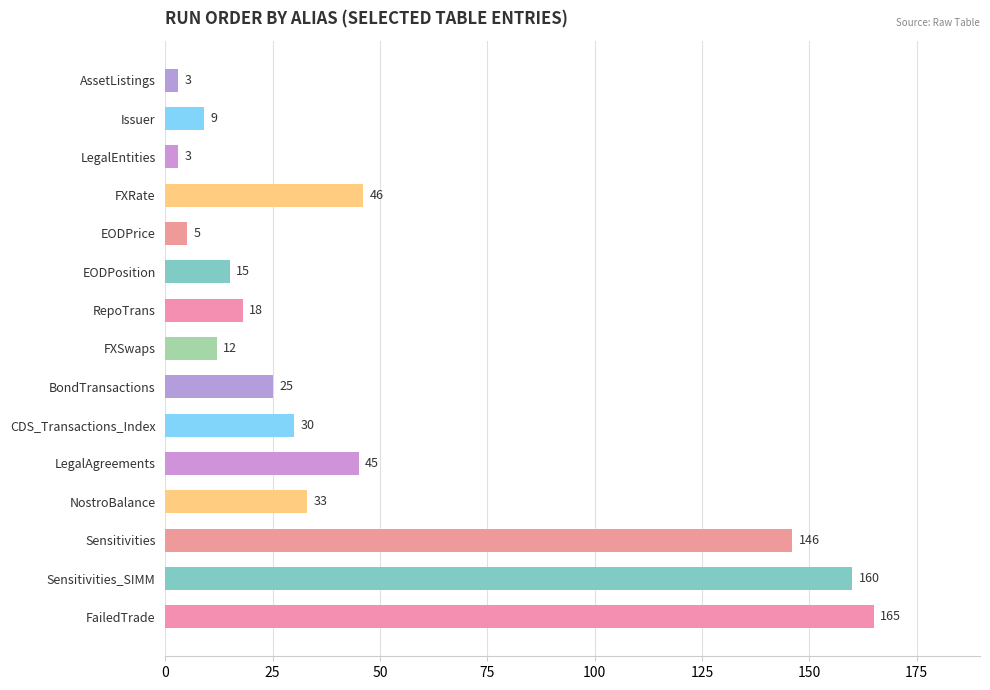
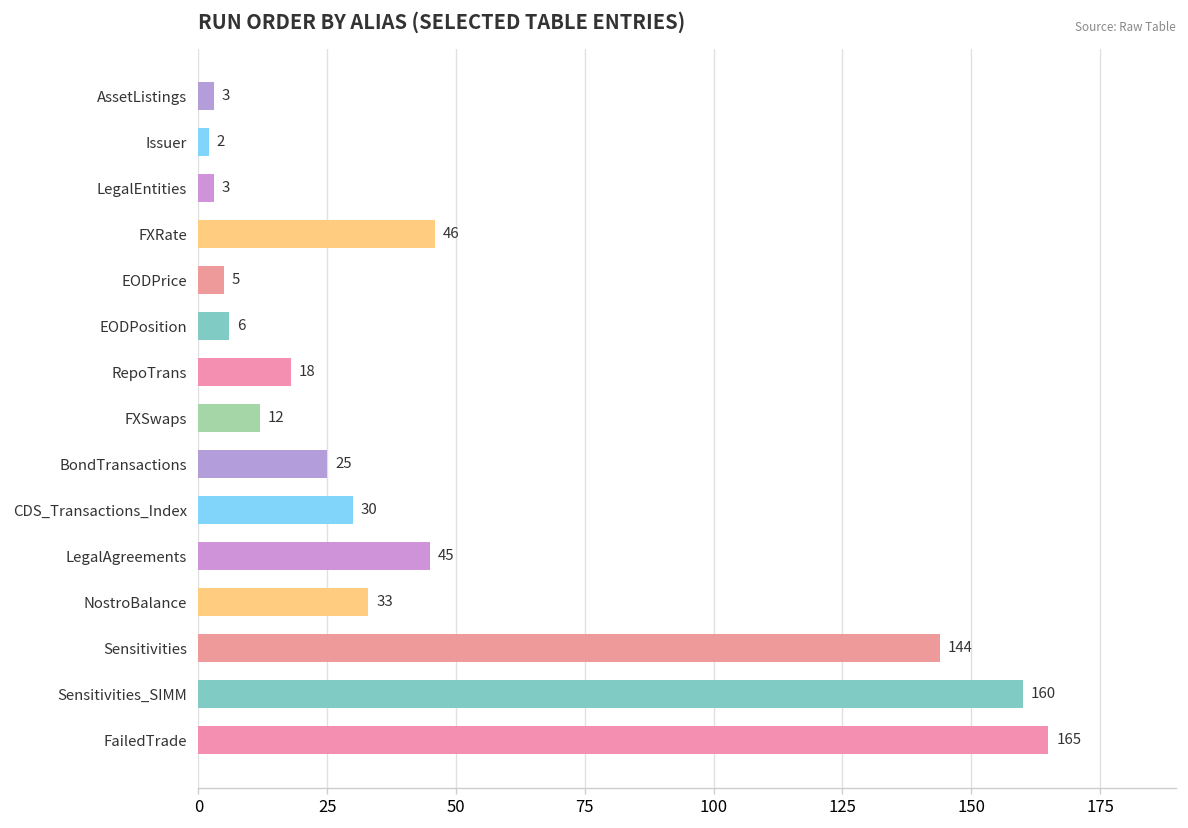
Issuer: 9 -> 2
EODPosition: 15 -> 6
Sensitivities: 146 -> 144
